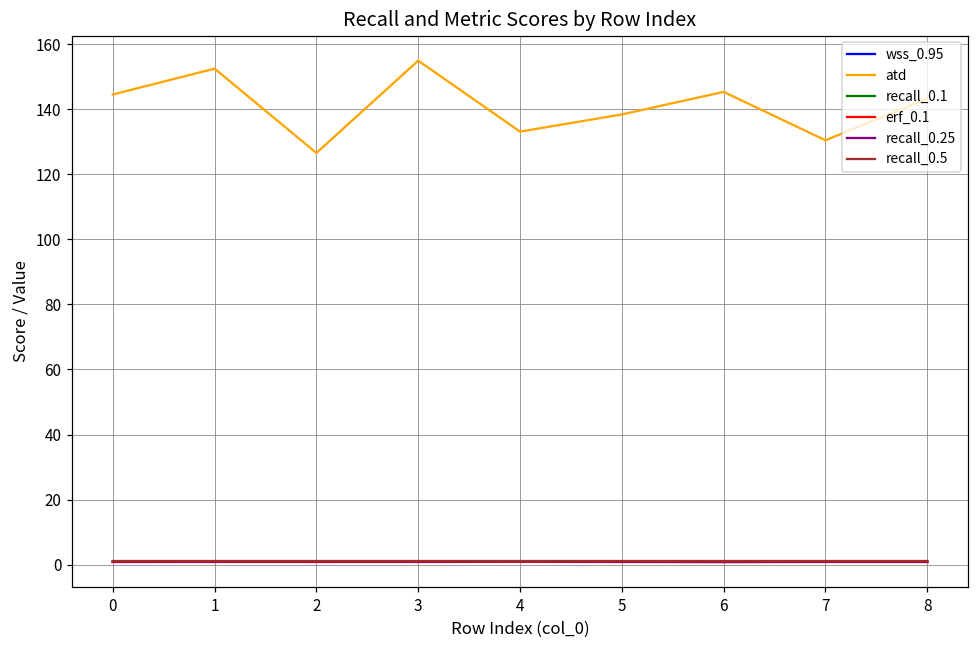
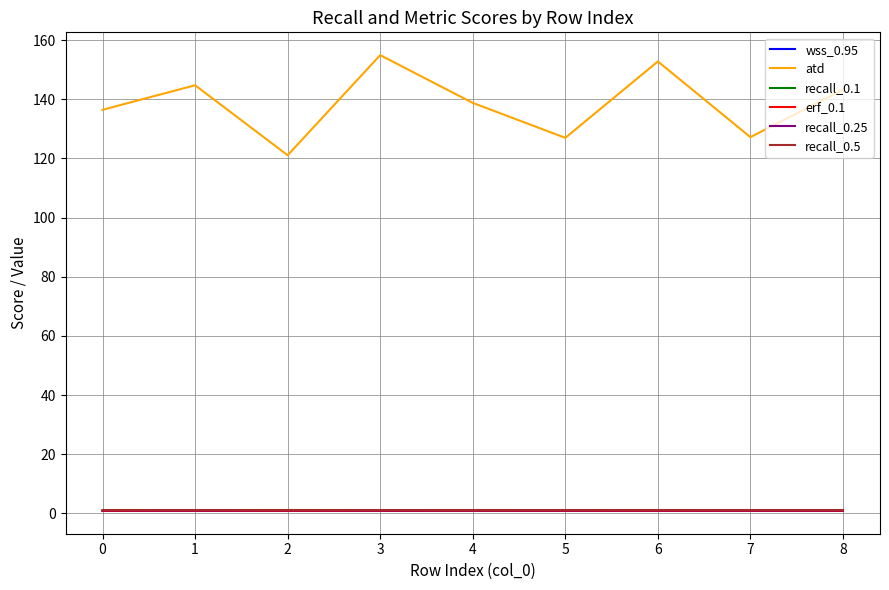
atd, 0: 145 -> 136
atd, 1: 152 -> 145
atd, 2: 127 -> 121
atd, 4: 133 -> 139
atd, 5: 138 -> 127
atd, 6: 145 -> 153
atd, 7: 130 -> 127
